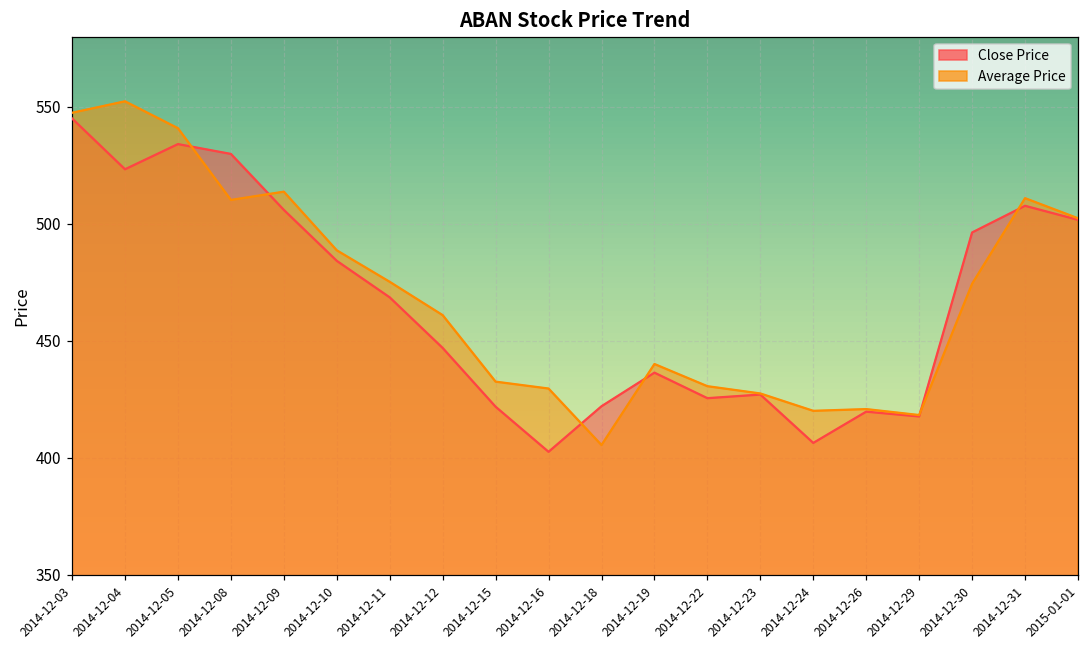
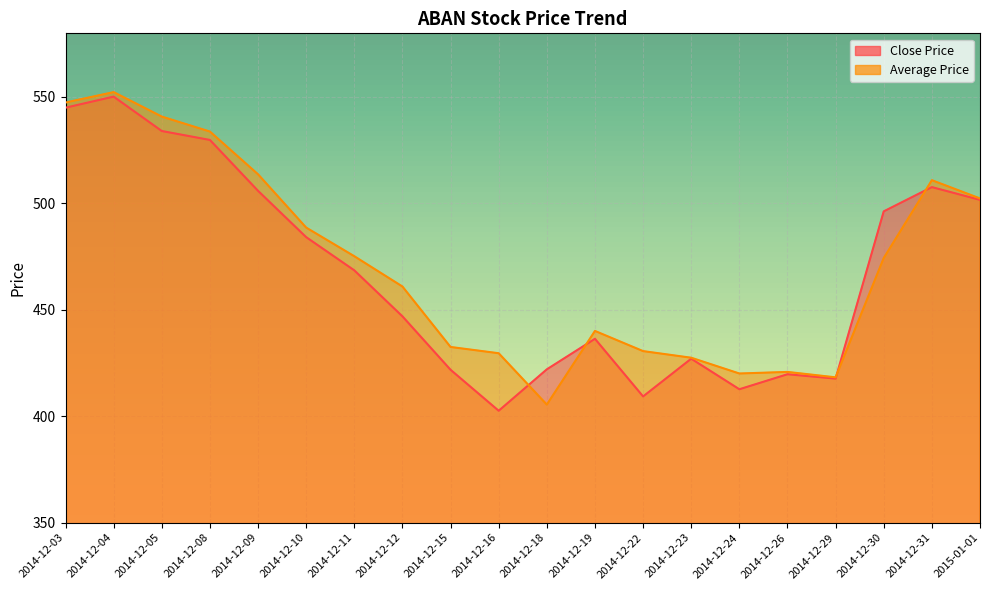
Close Price, 2014-12-04: 523 -> 550
Average Price, 2014-12-08: 510 -> 534
Close Price, 2014-12-22: 425 -> 409
Close Price, 2014-12-24: 406 -> 413
